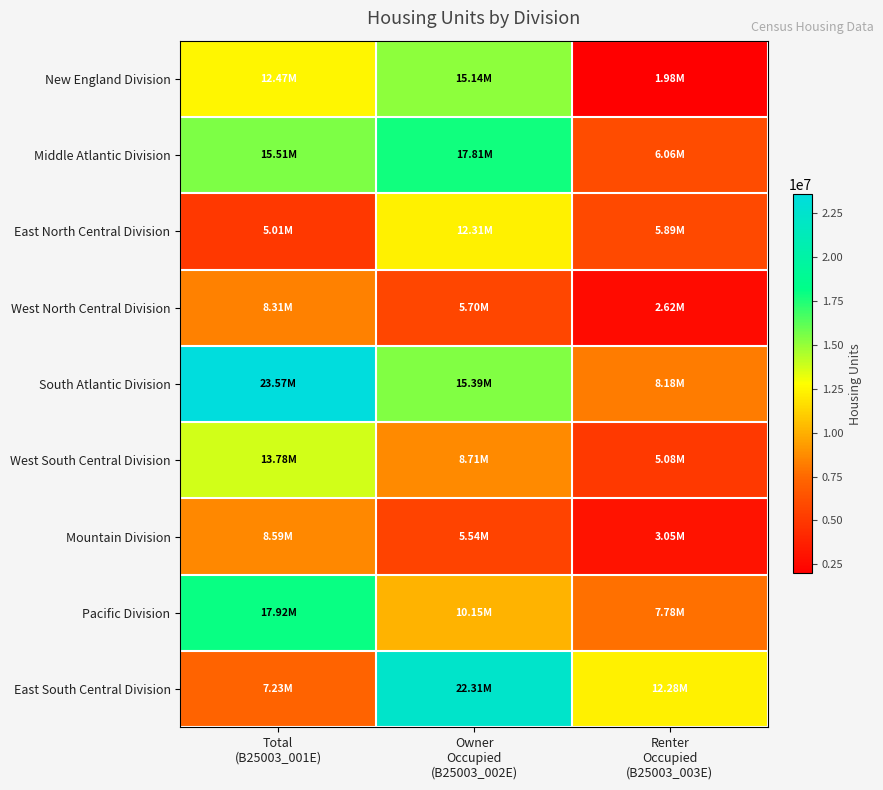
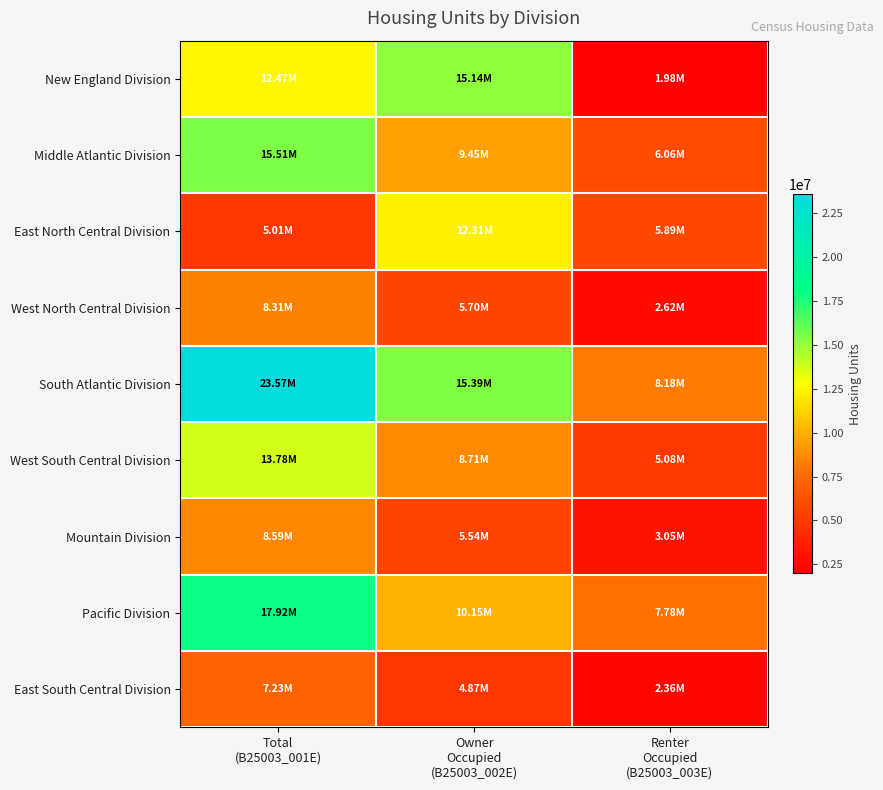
Middle Atlantic Division, Owner Occupied (B25003_002E): 17.81M -> 9.45M
East South Central Division, Owner Occupied (B25003_002E): 22.31M -> 4.87M
East South Central Division, Renter Occupied (B25003_003E): 12.28M -> 2.36M
